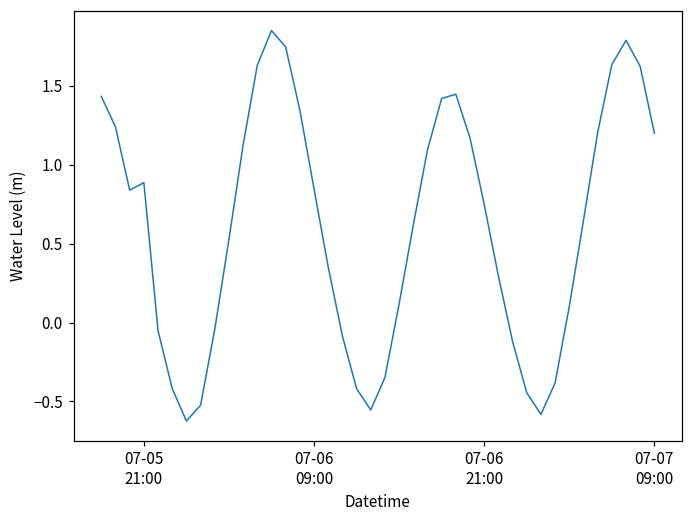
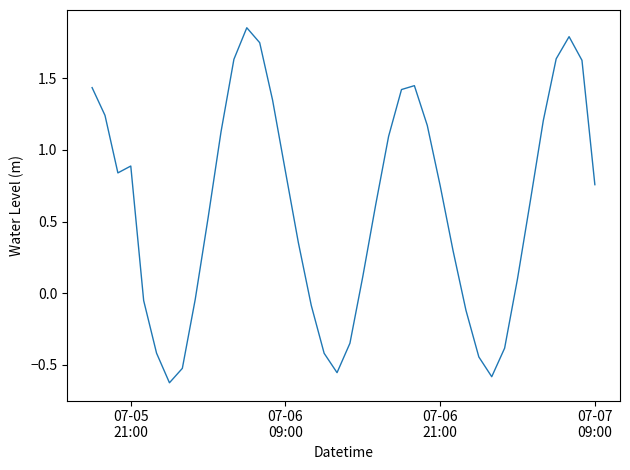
07-07 09:00: 1.20 -> 0.76
